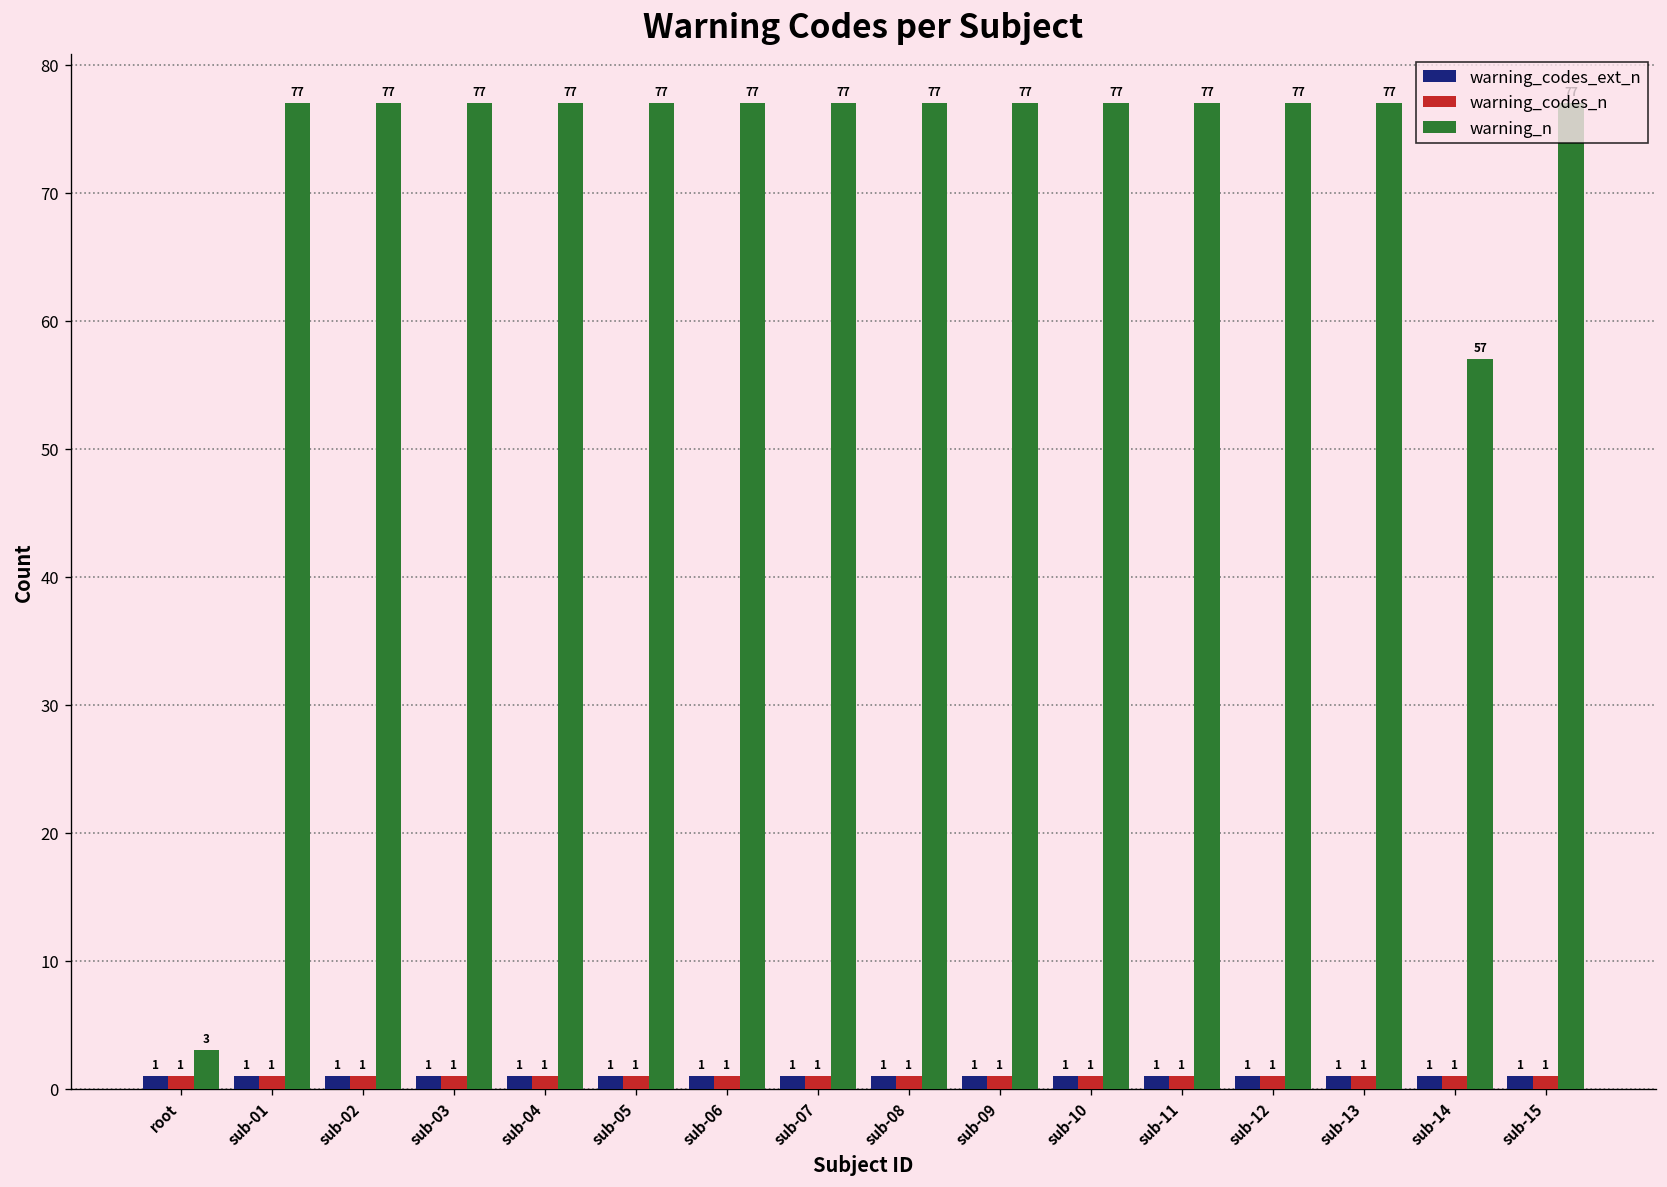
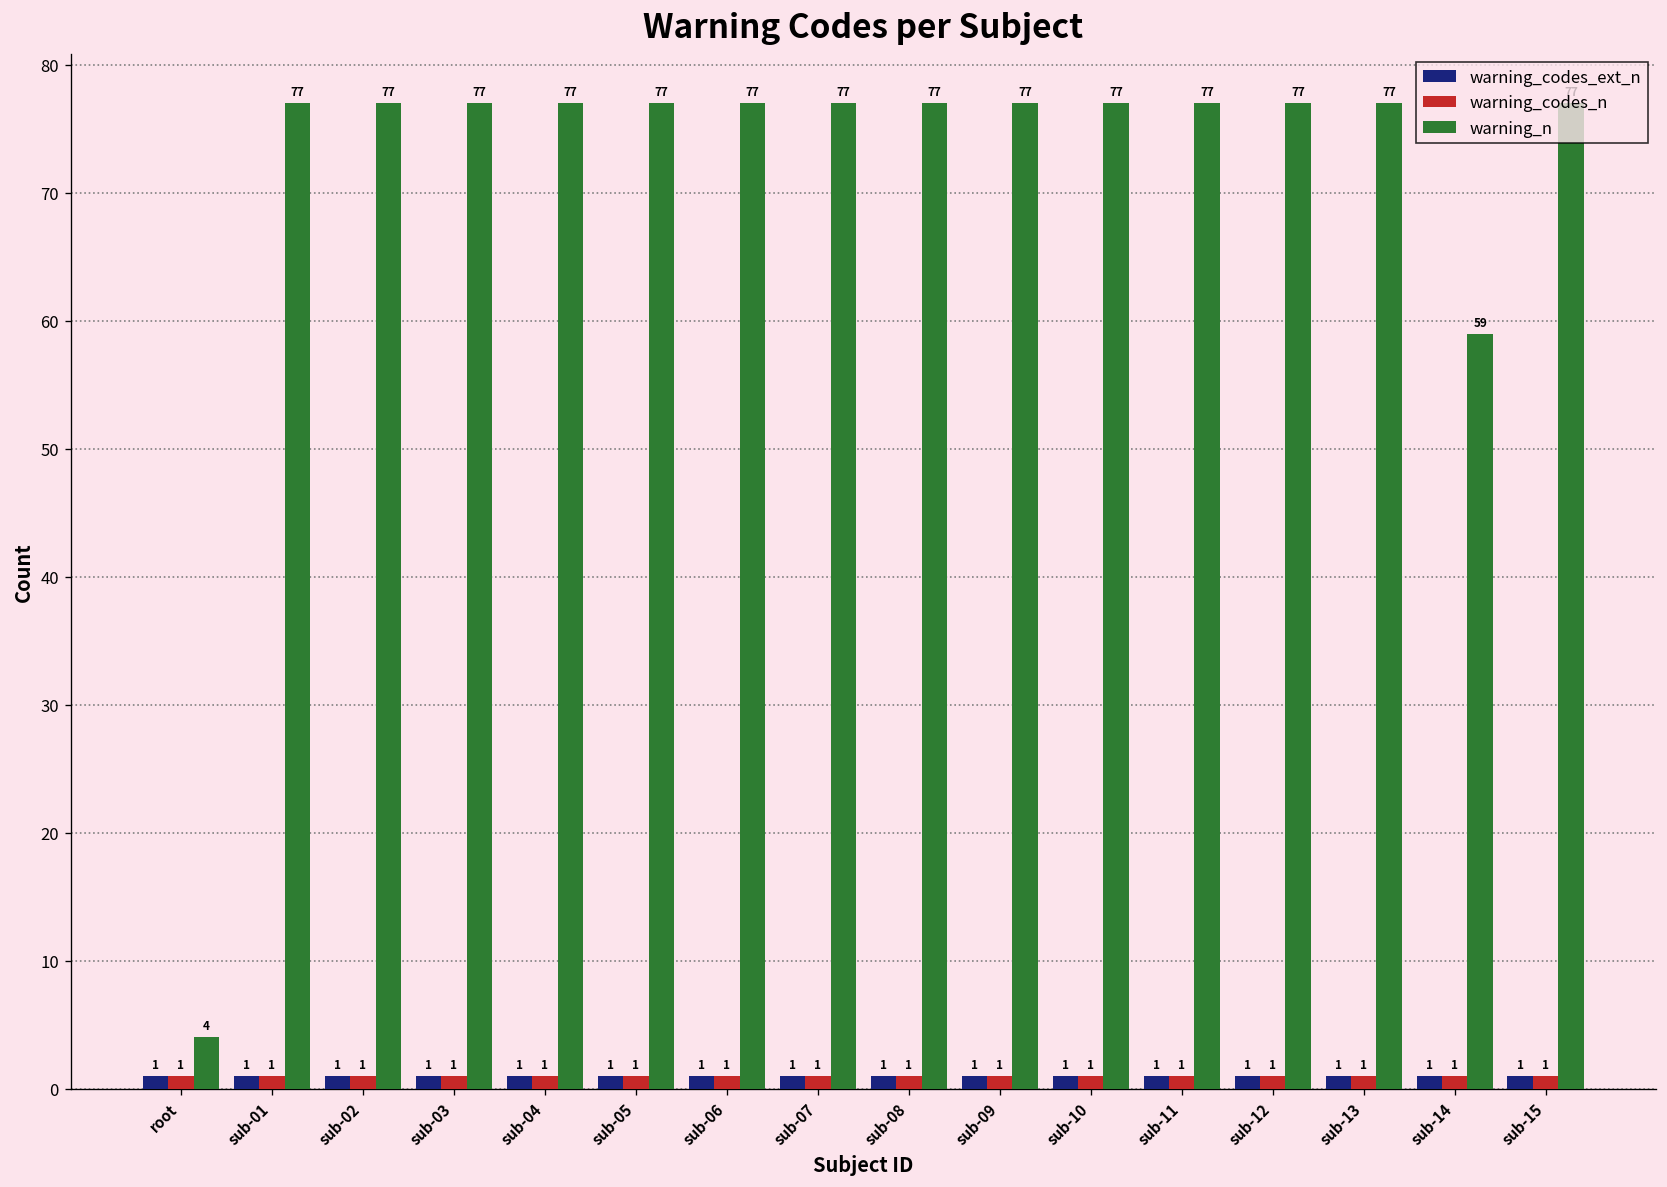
warning_n, root: 3 -> 4
warning_n, sub-14: 57 -> 59
